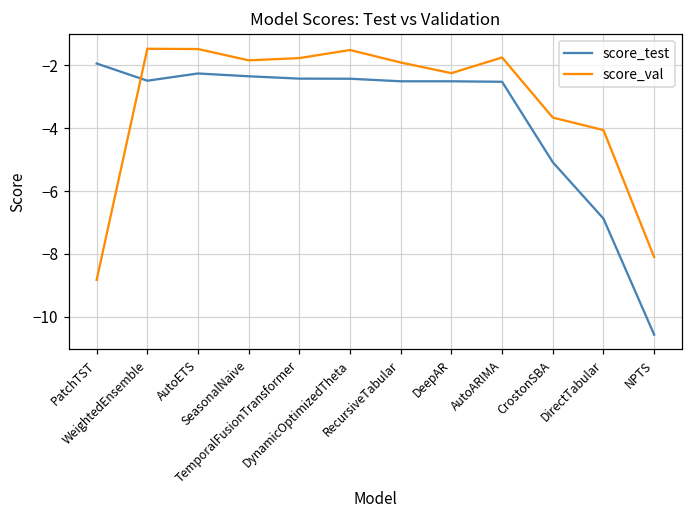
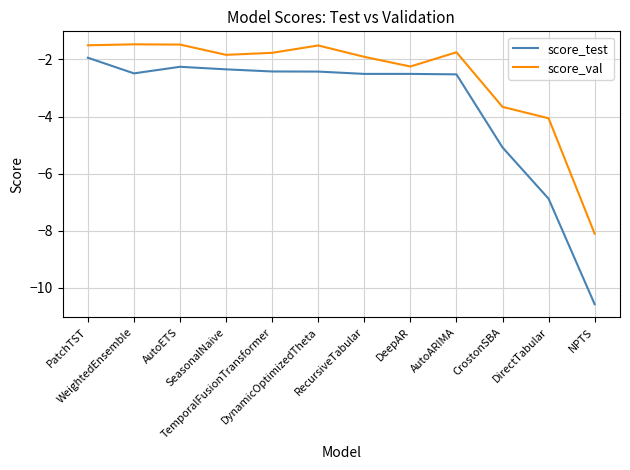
score_val, PatchTST: -8.8 -> -1.5
